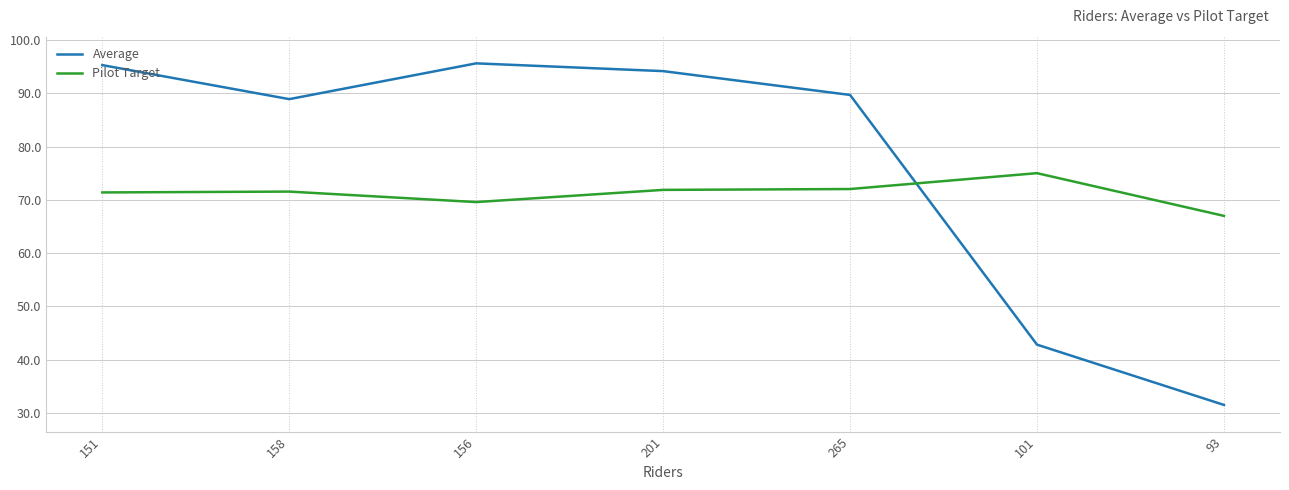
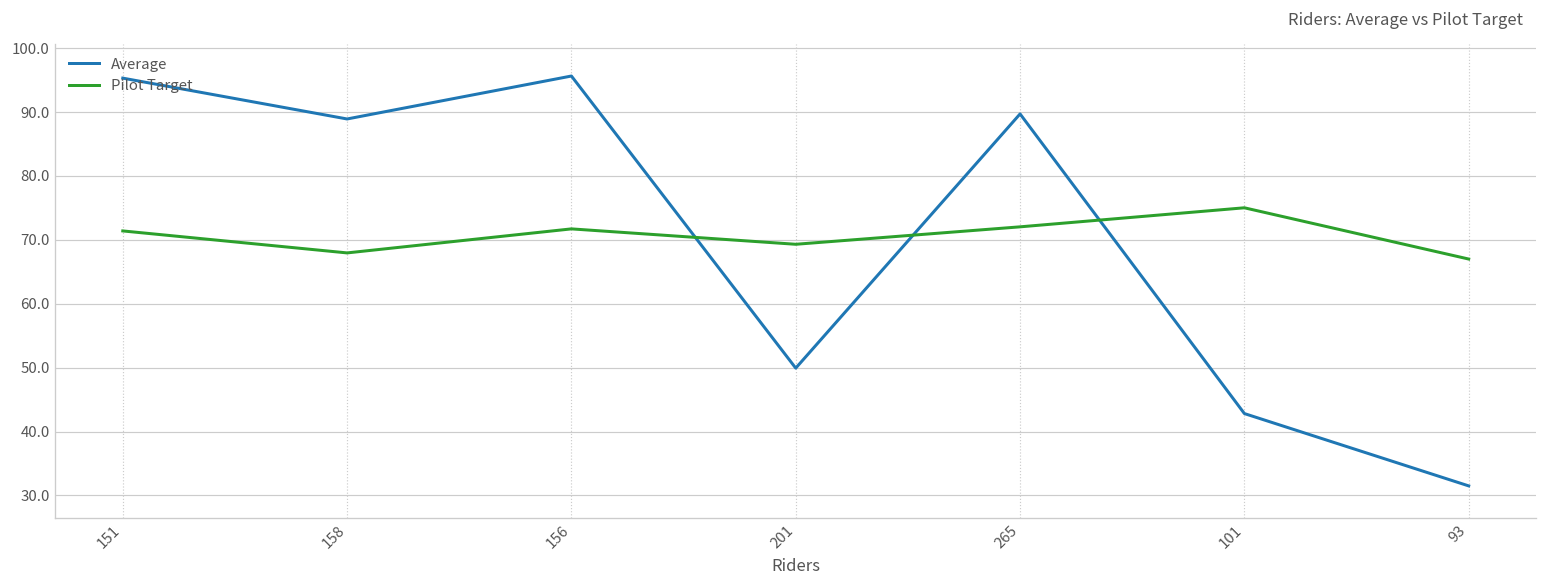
Pilot Target, 158: 72 -> 68
Pilot Target, 156: 70 -> 72
Average, 201: 94 -> 50
Pilot Target, 201: 72 -> 69
